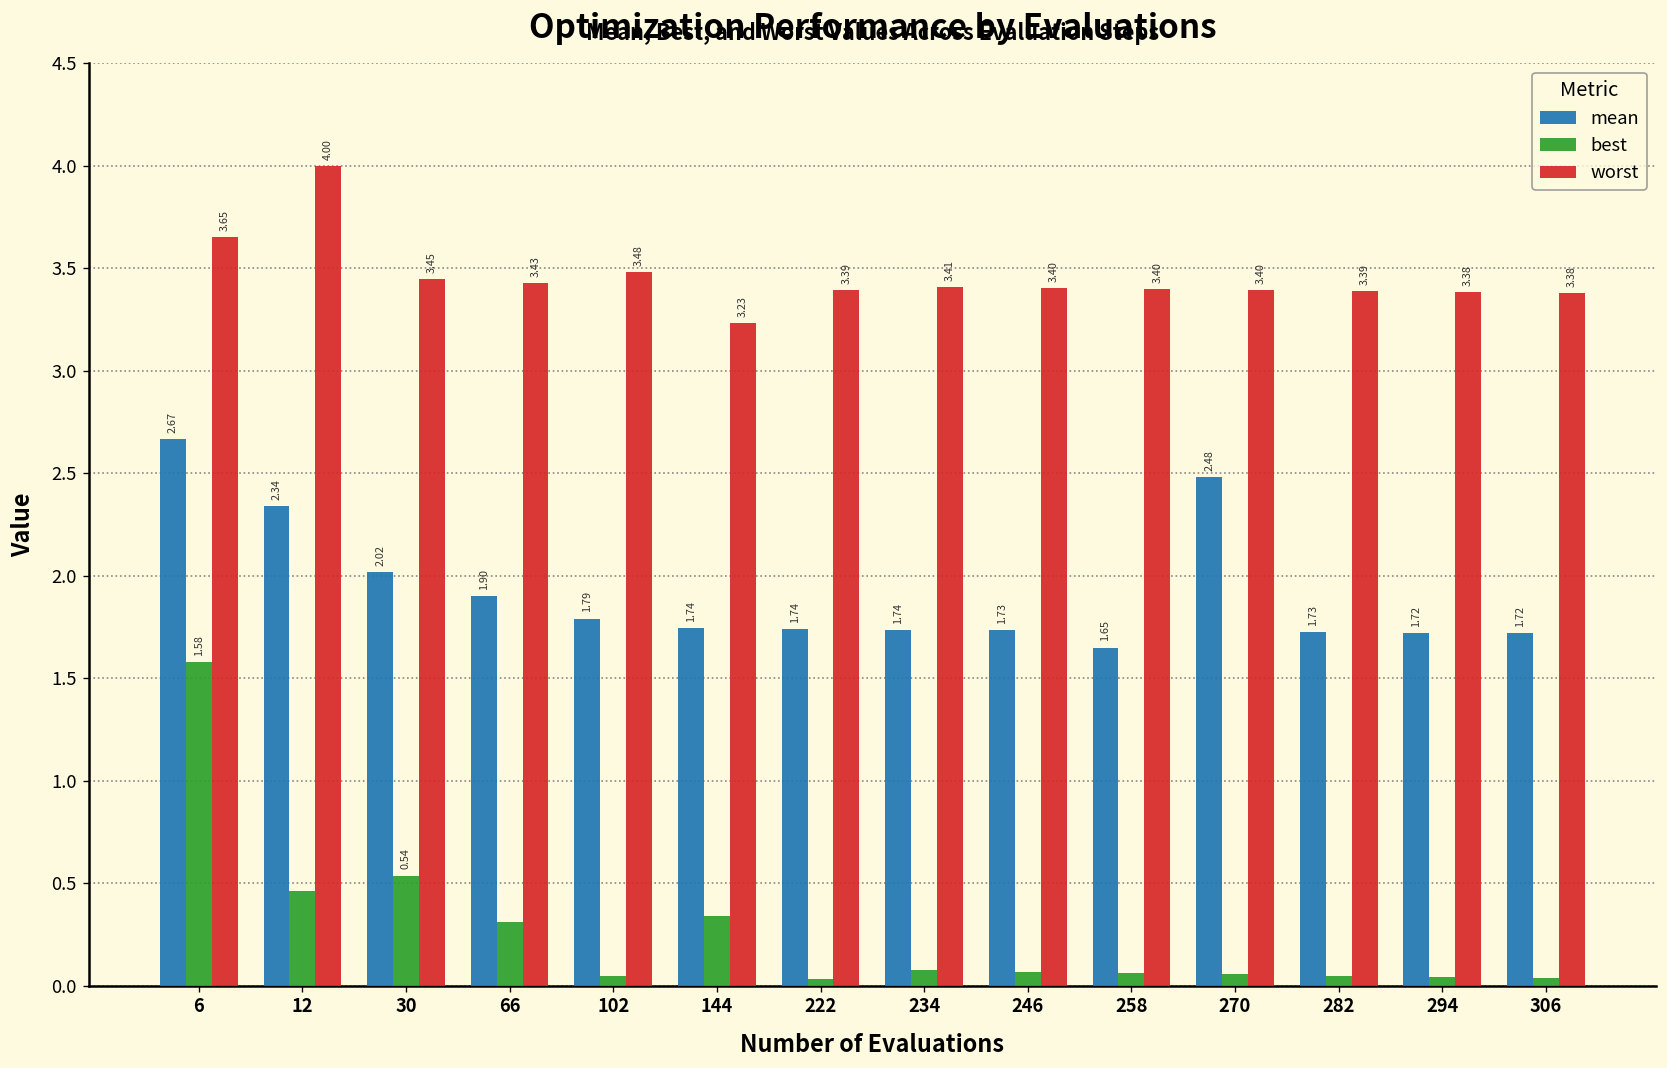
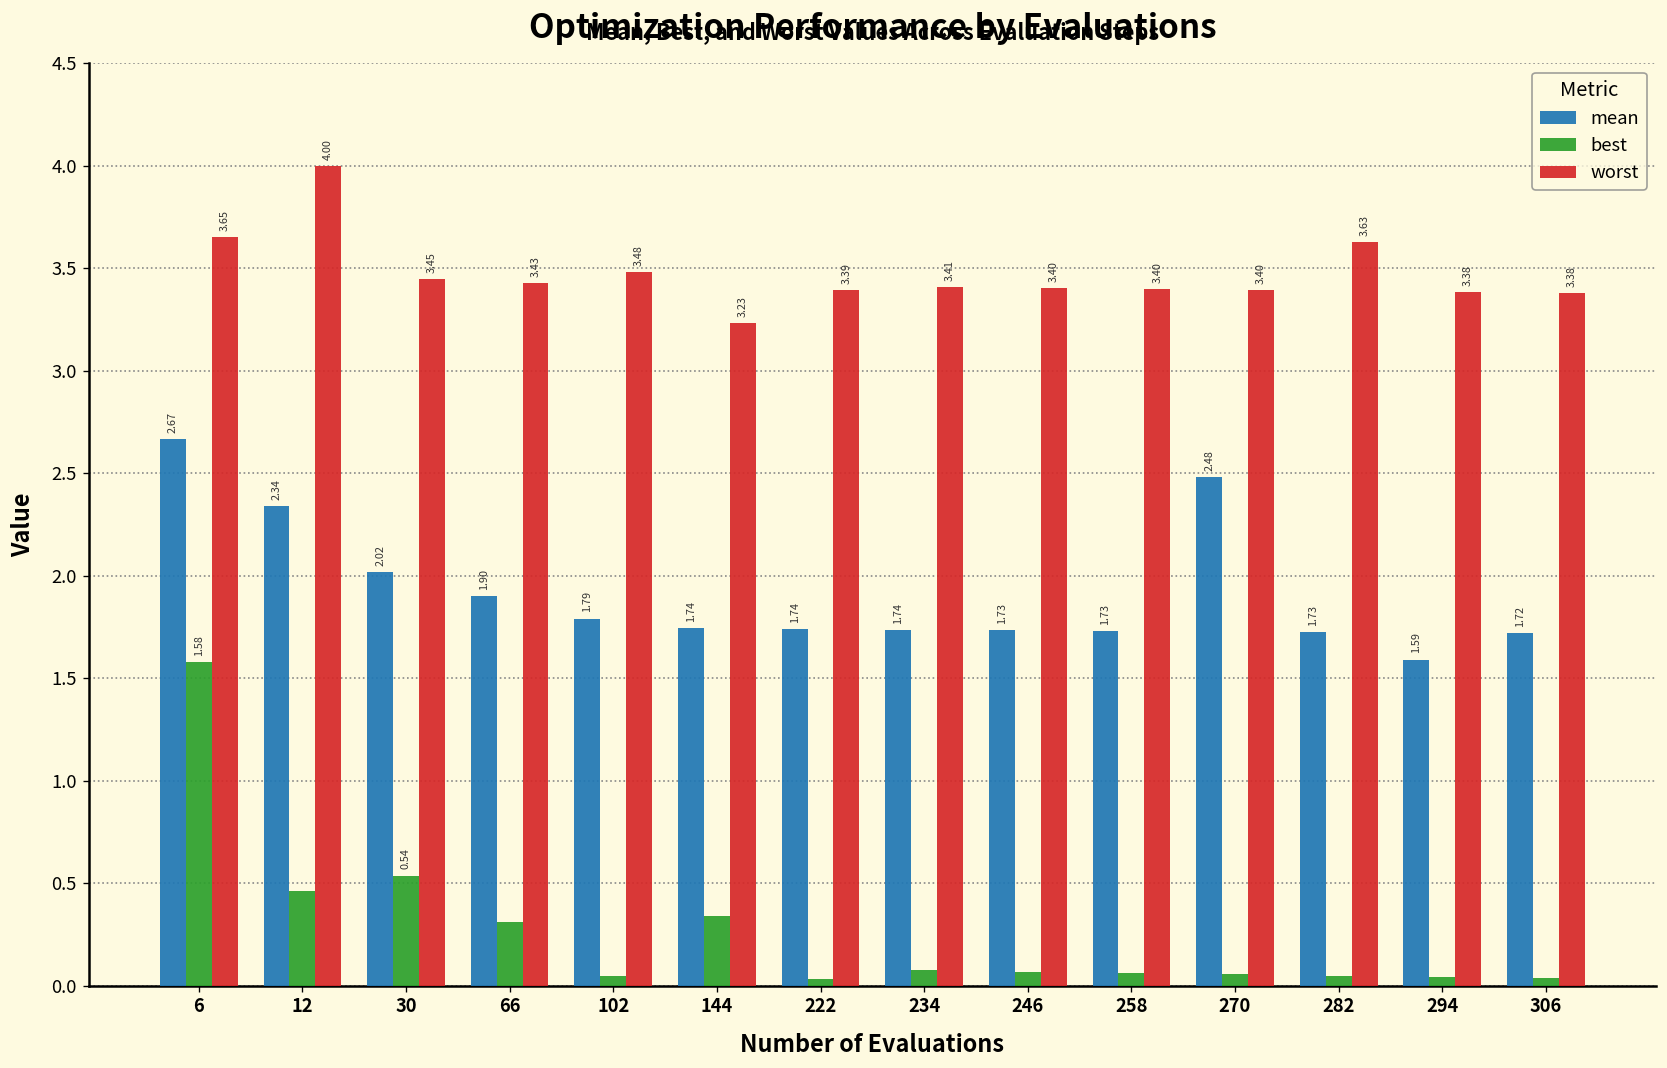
mean, 258: 1.65 -> 1.73
worst, 282: 3.39 -> 3.63
mean, 294: 1.72 -> 1.59
